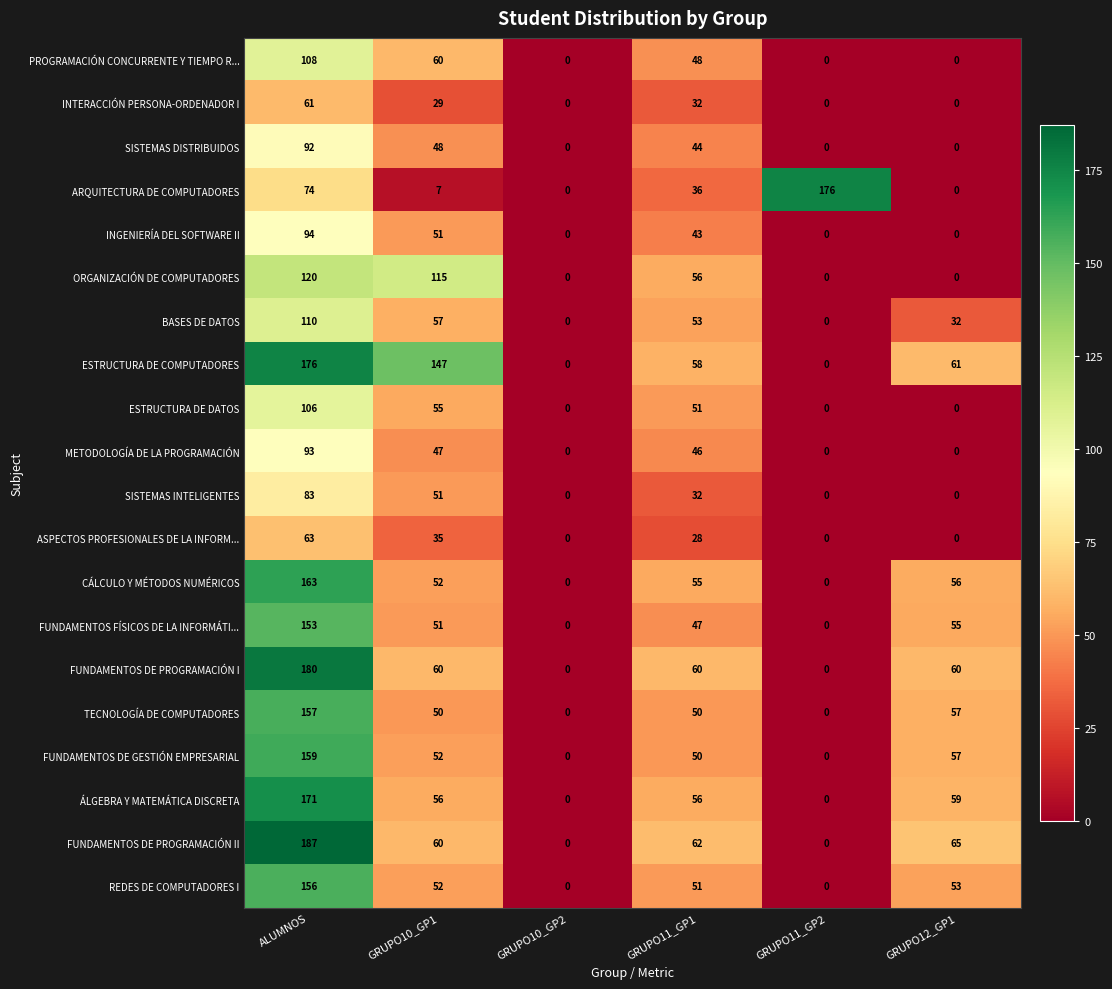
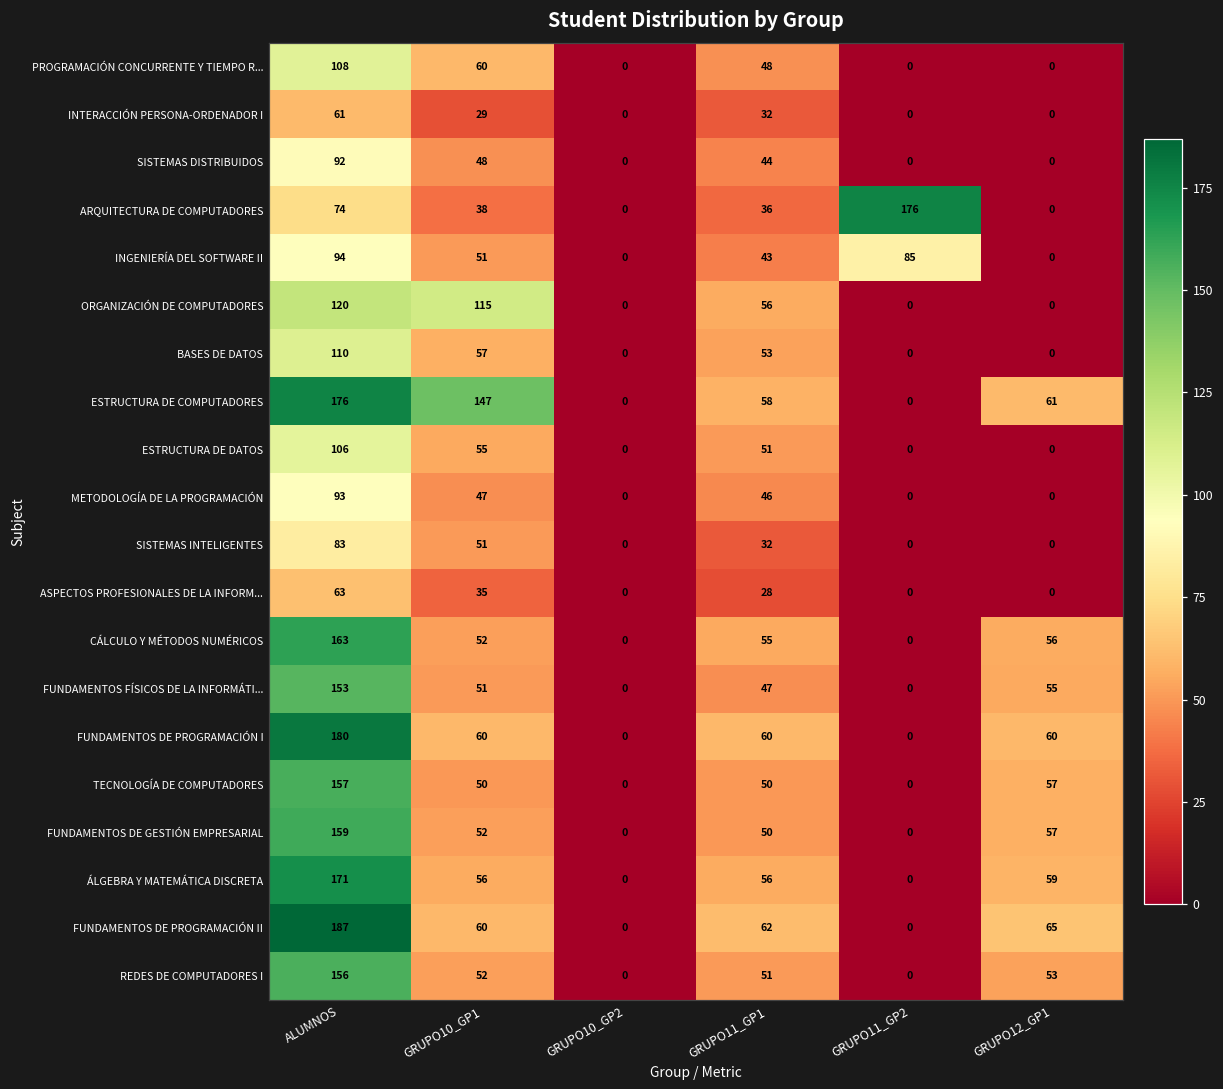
ARQUITECTURA DE COMPUTADORES, GRUPO10_GP1: 7 -> 38
INGENIERÍA DEL SOFTWARE II, GRUPO11_GP2: 0 -> 85
BASES DE DATOS, GRUPO12_GP1: 32 -> 0
